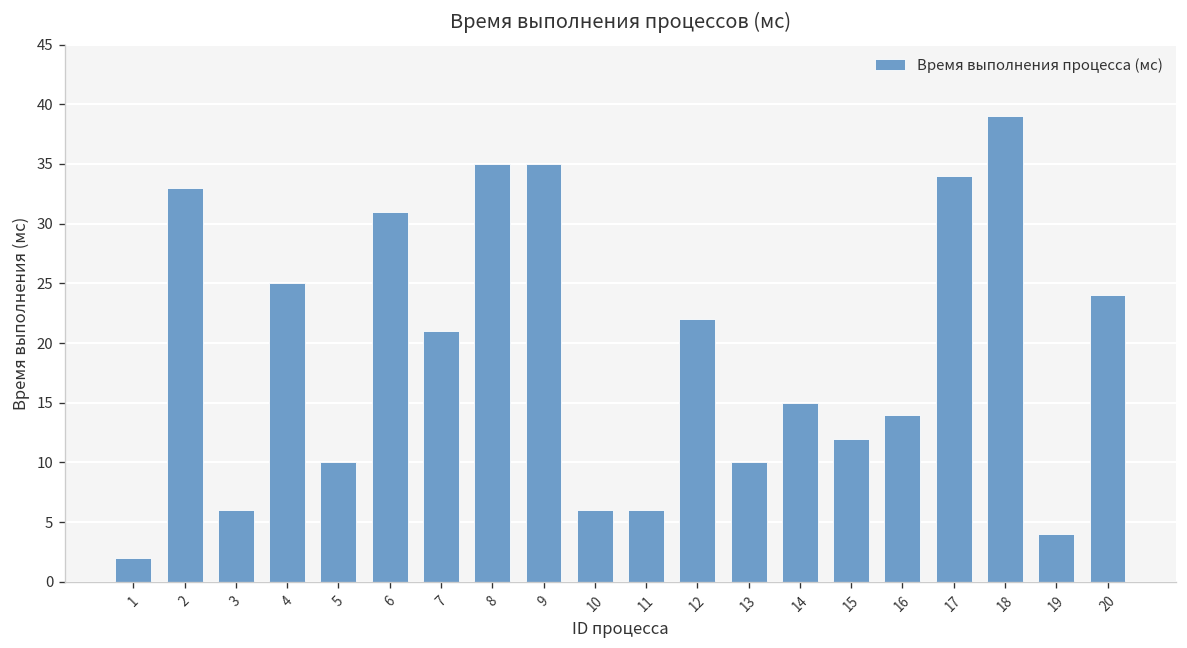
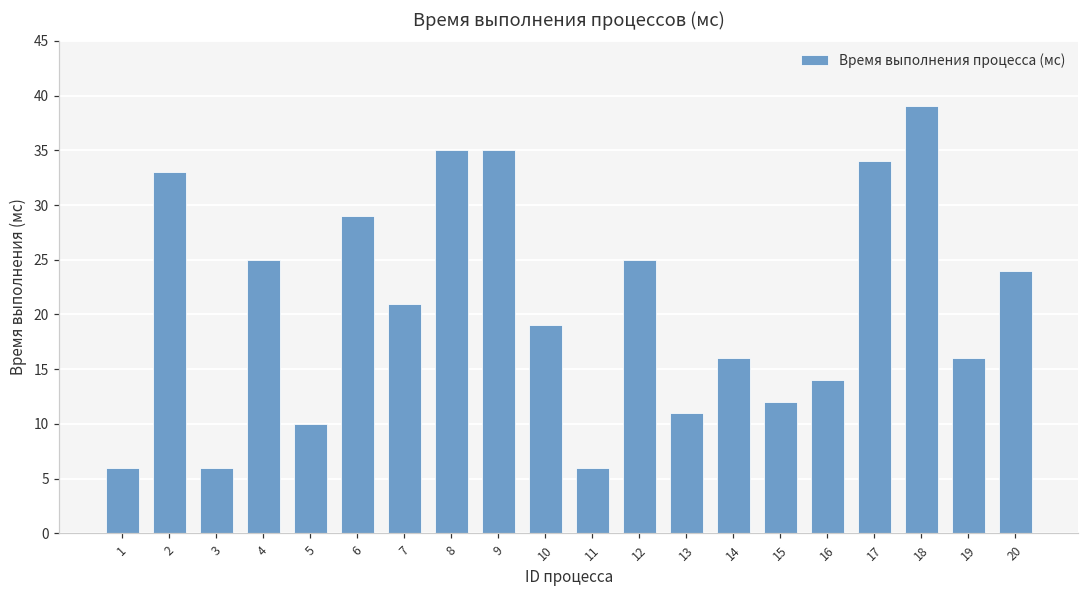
1: 2 -> 6
6: 31 -> 29
10: 6 -> 19
12: 22 -> 25
13: 10 -> 11
14: 15 -> 16
19: 4 -> 16
